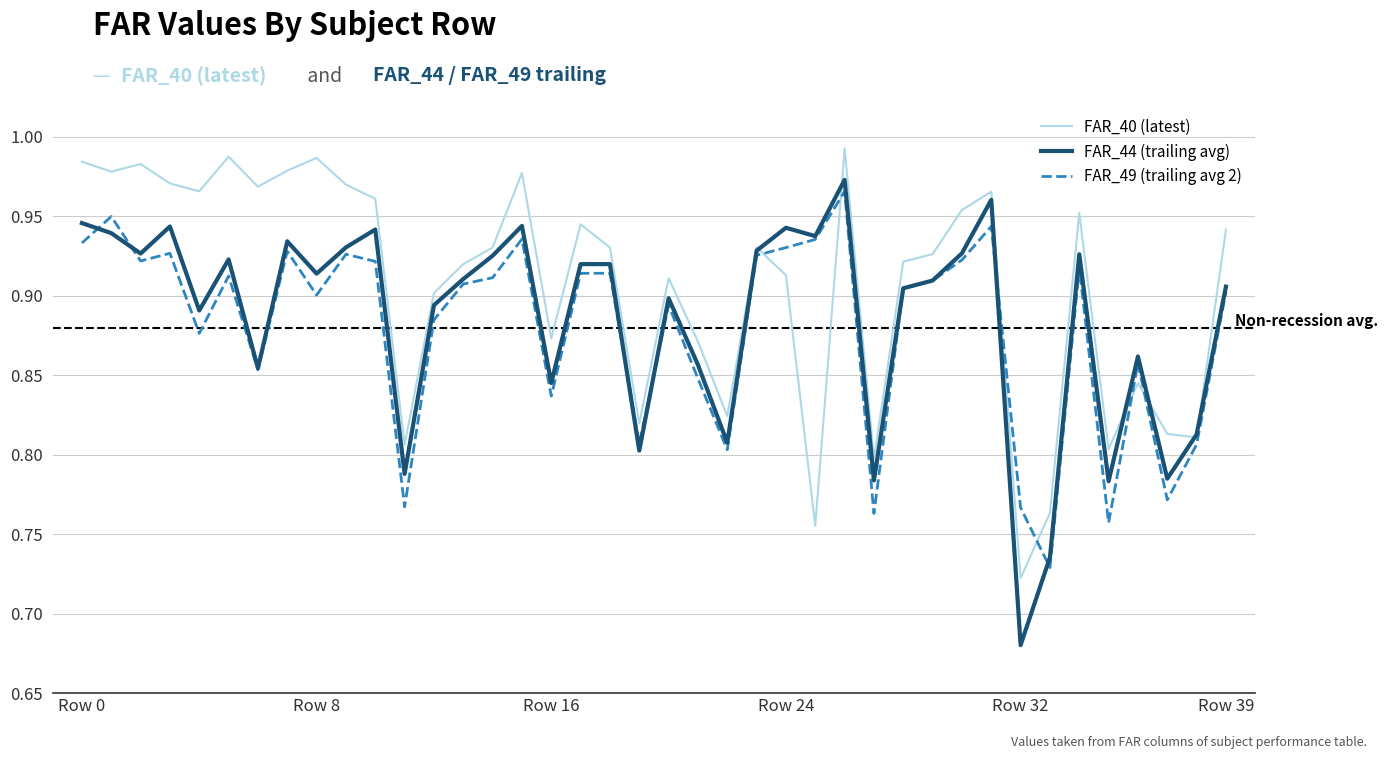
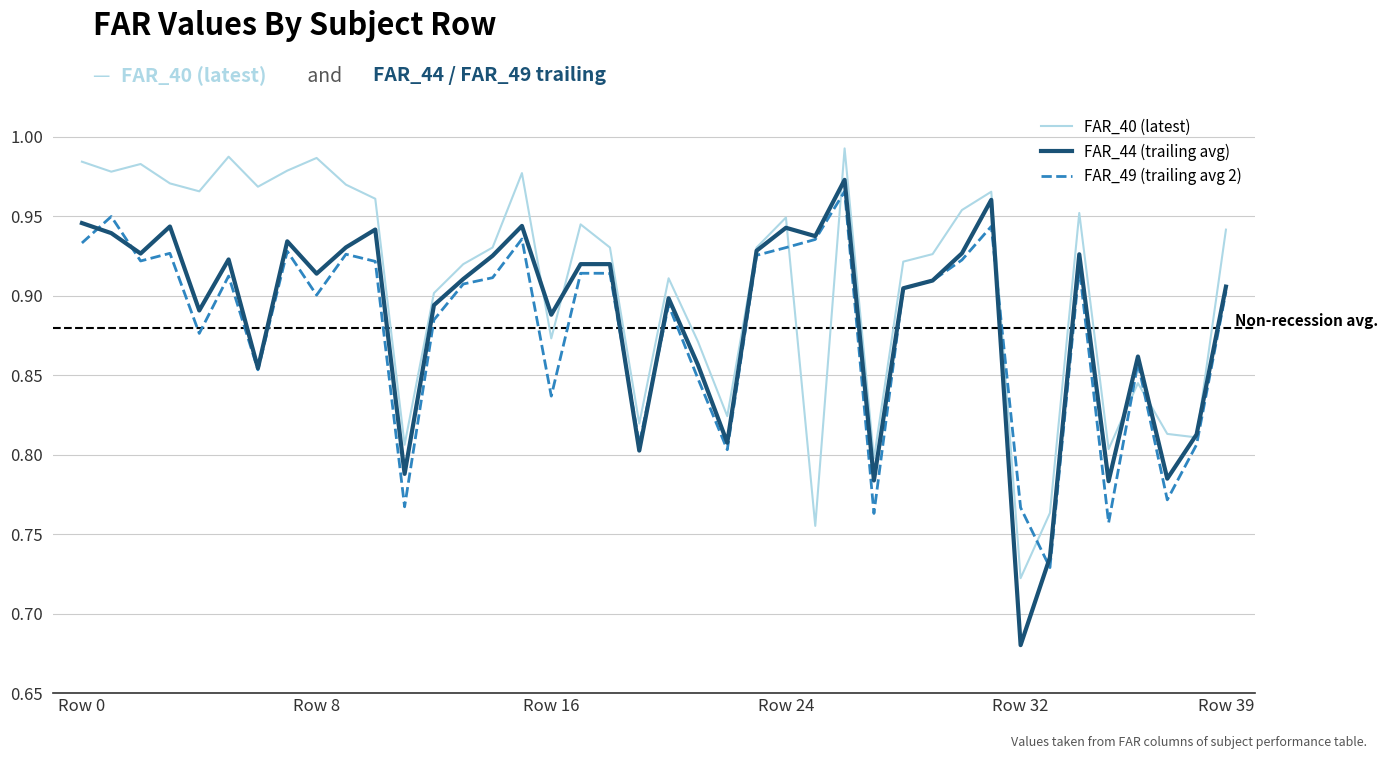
FAR_44 (trailing avg), Row 16: 0.845 -> 0.888
FAR_40 (latest), Row 24: 0.913 -> 0.949
